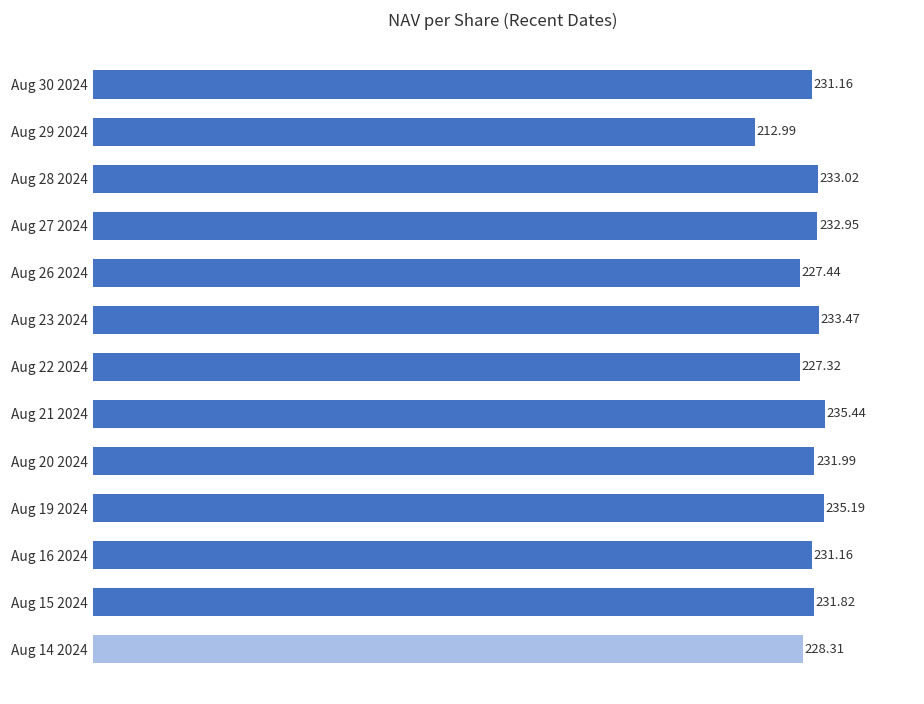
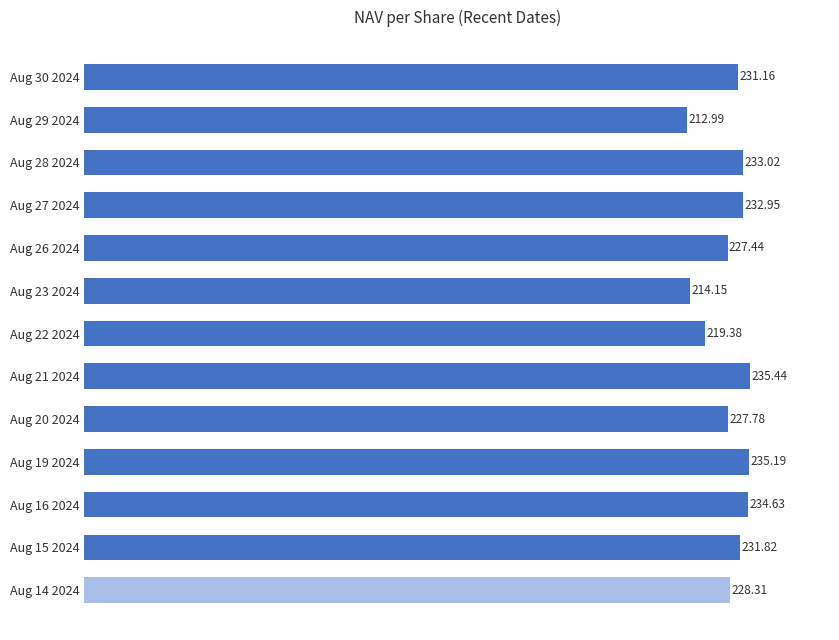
Aug 23 2024: 233.47 -> 214.15
Aug 22 2024: 227.32 -> 219.38
Aug 20 2024: 231.99 -> 227.78
Aug 16 2024: 231.16 -> 234.63
